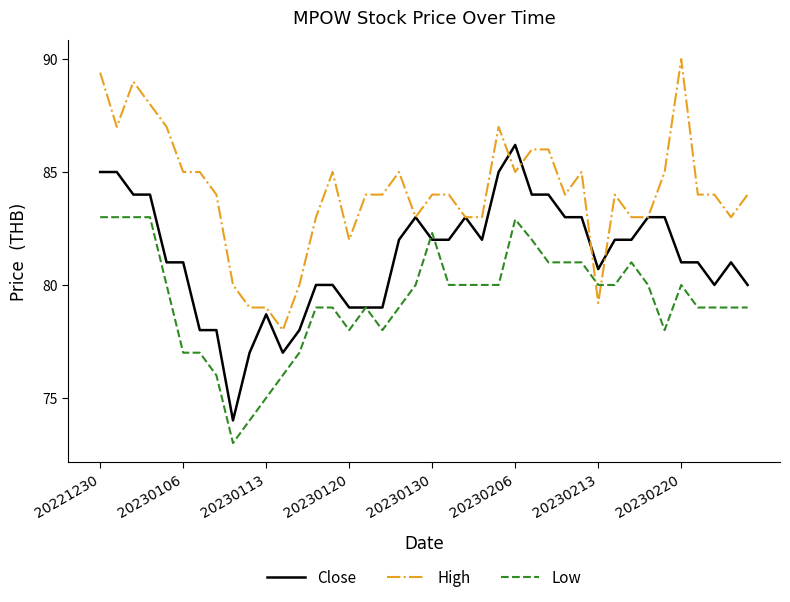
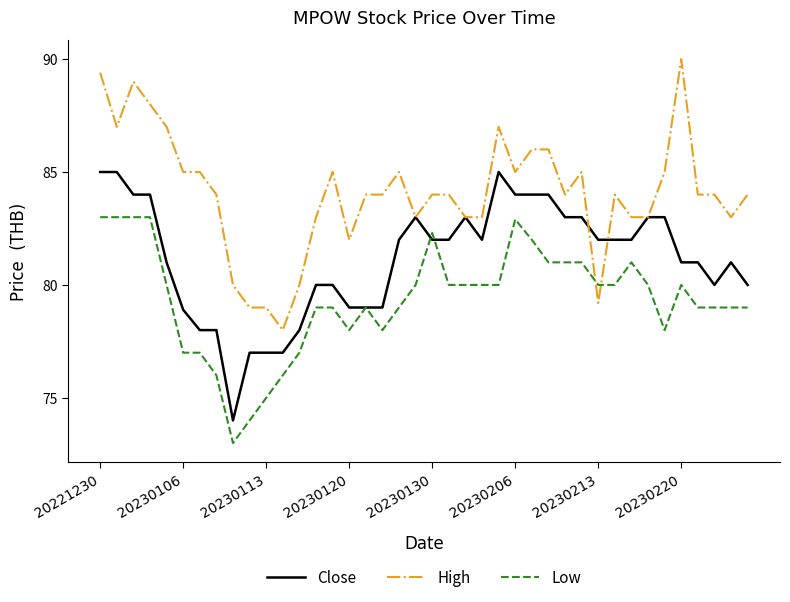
Close, 20230106: 81.0 -> 78.9
Close, 20230113: 78.7 -> 77.0
Close, 20230206: 86.2 -> 84.0
Close, 20230213: 80.7 -> 82.0
